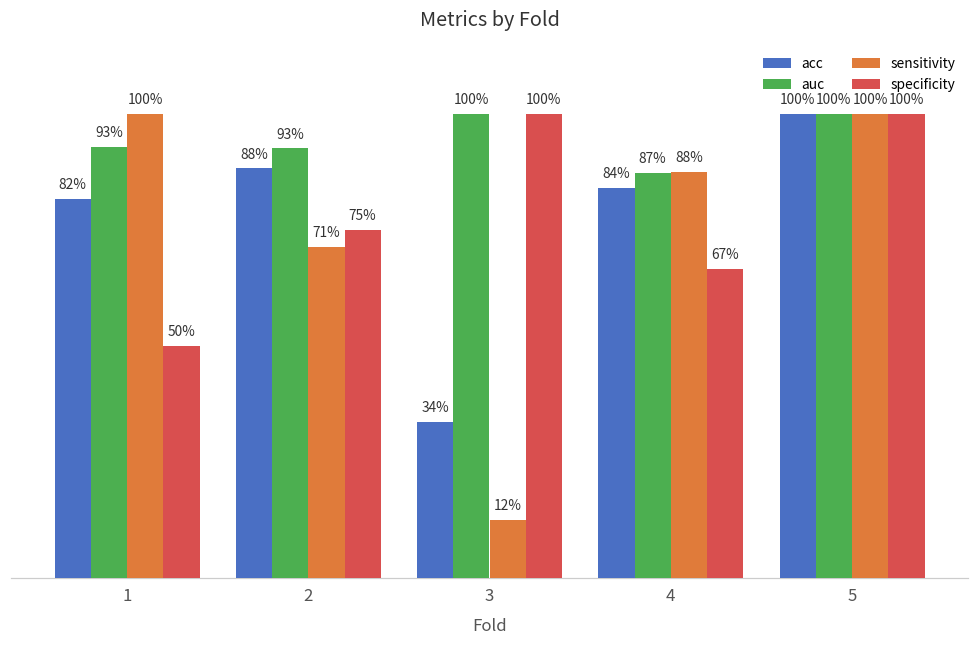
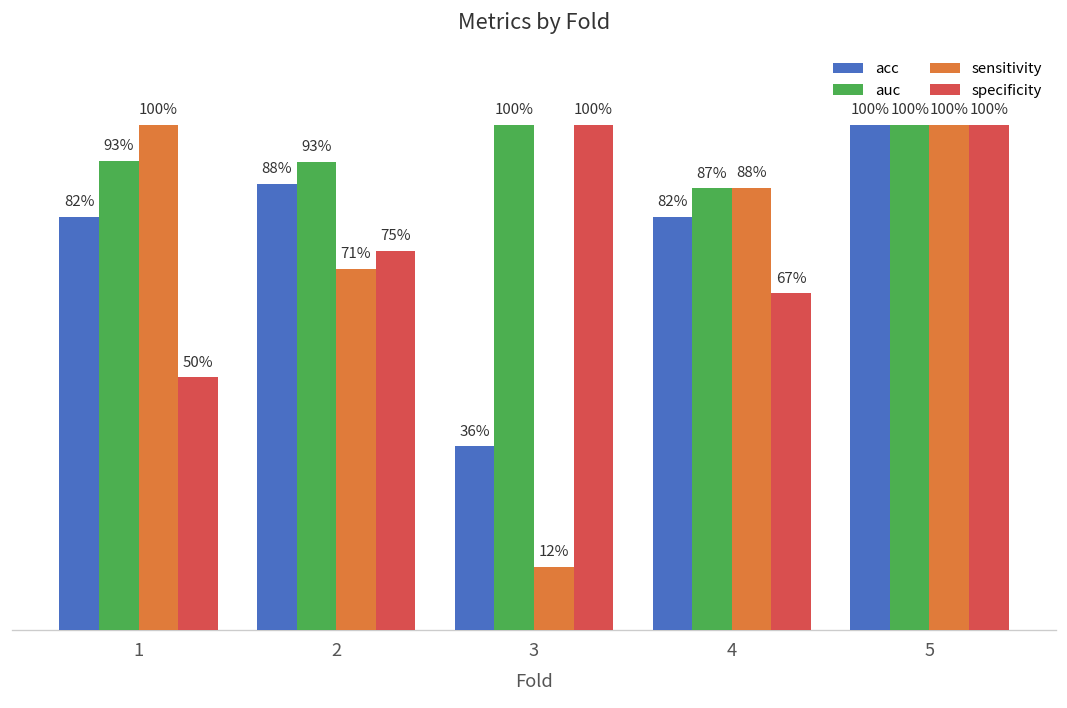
acc, 3: 34% -> 36%
acc, 4: 84% -> 82%
